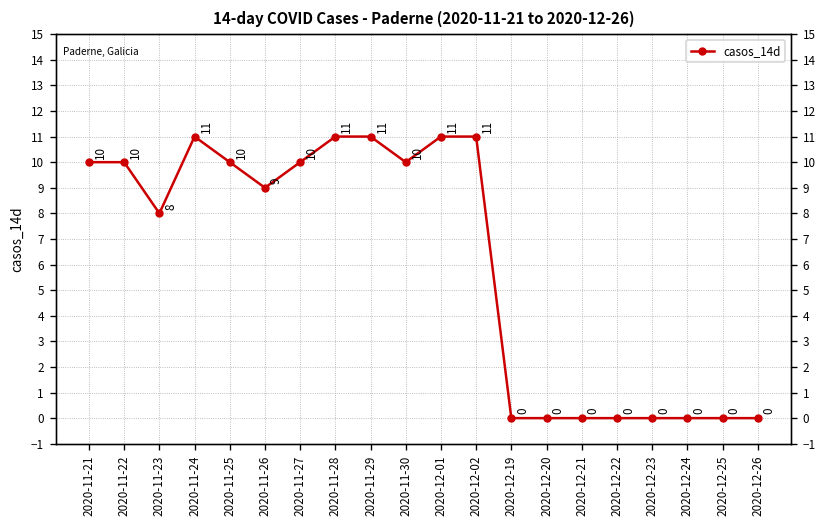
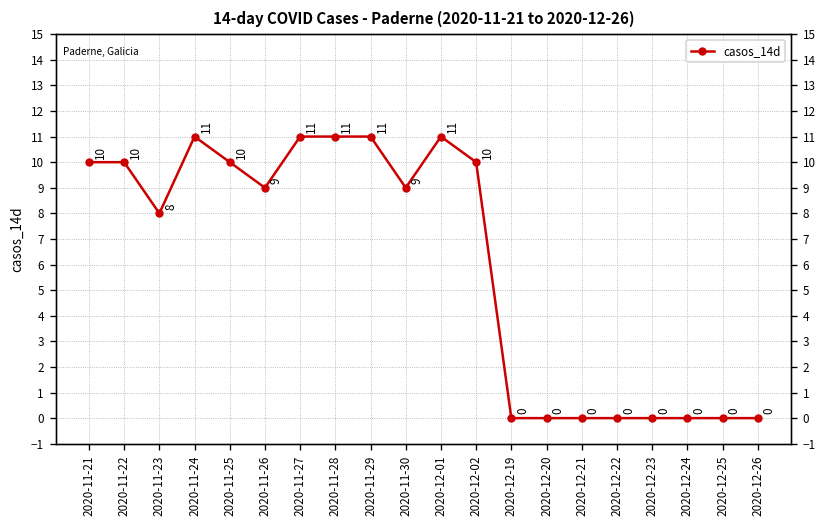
2020-11-27: 10 -> 11
2020-11-30: 10 -> 9
2020-12-02: 11 -> 10
